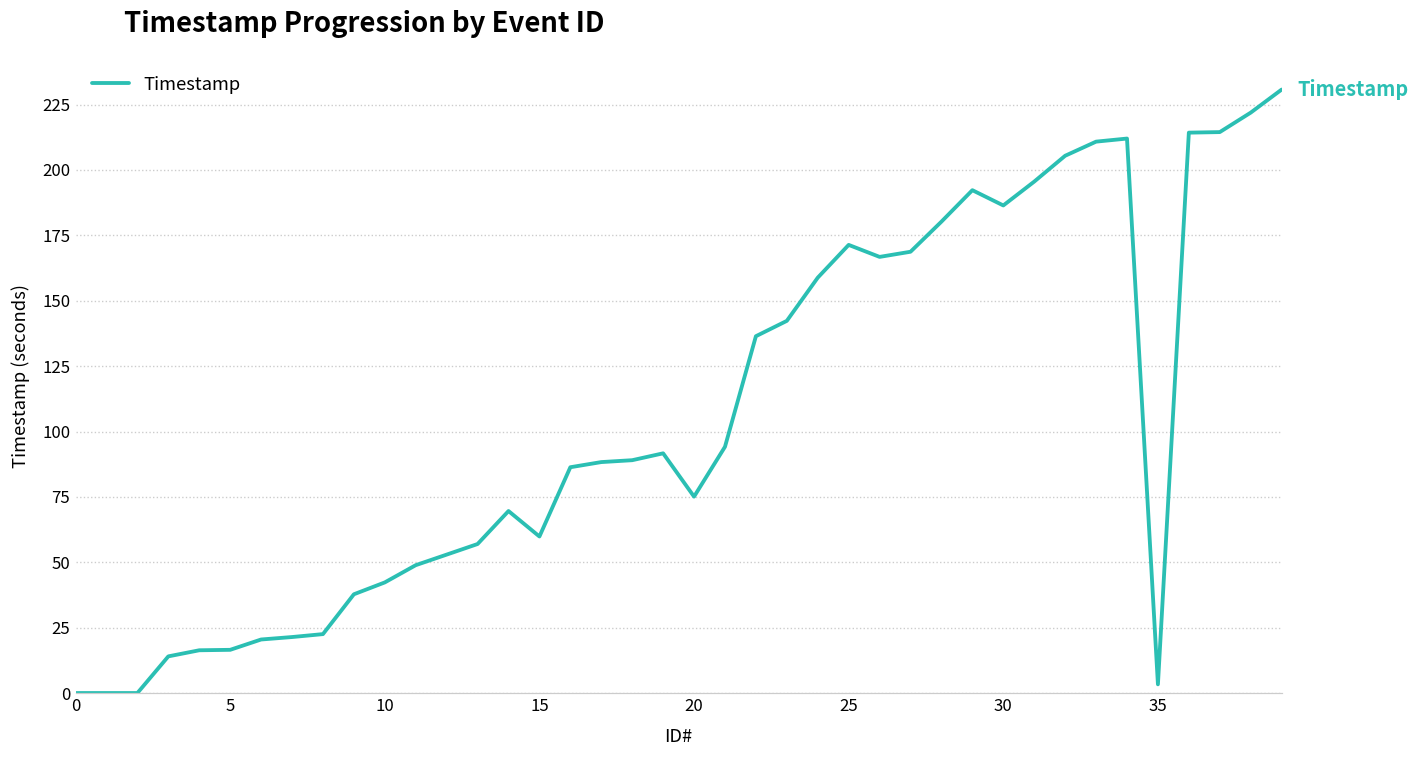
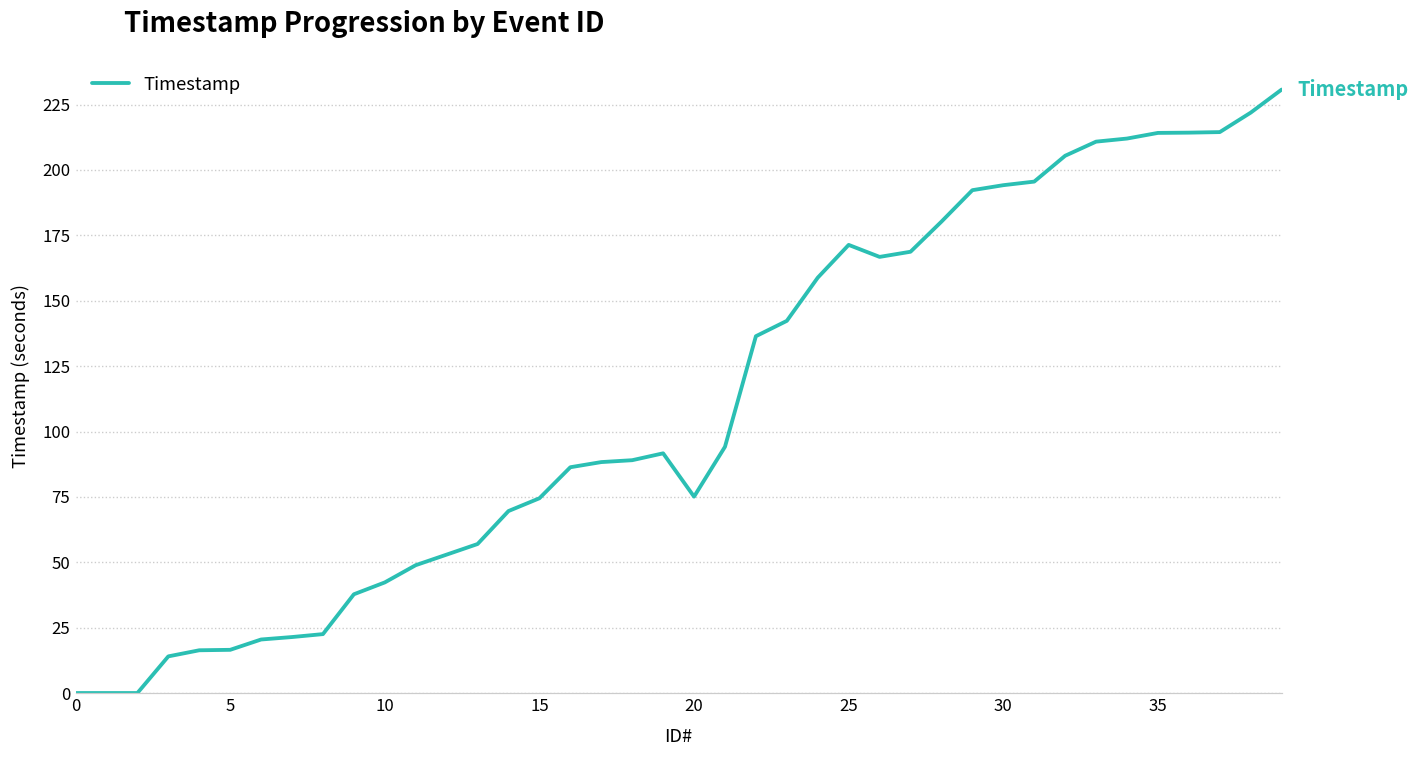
15: 60 -> 74
30: 186 -> 194
35: 3 -> 214
